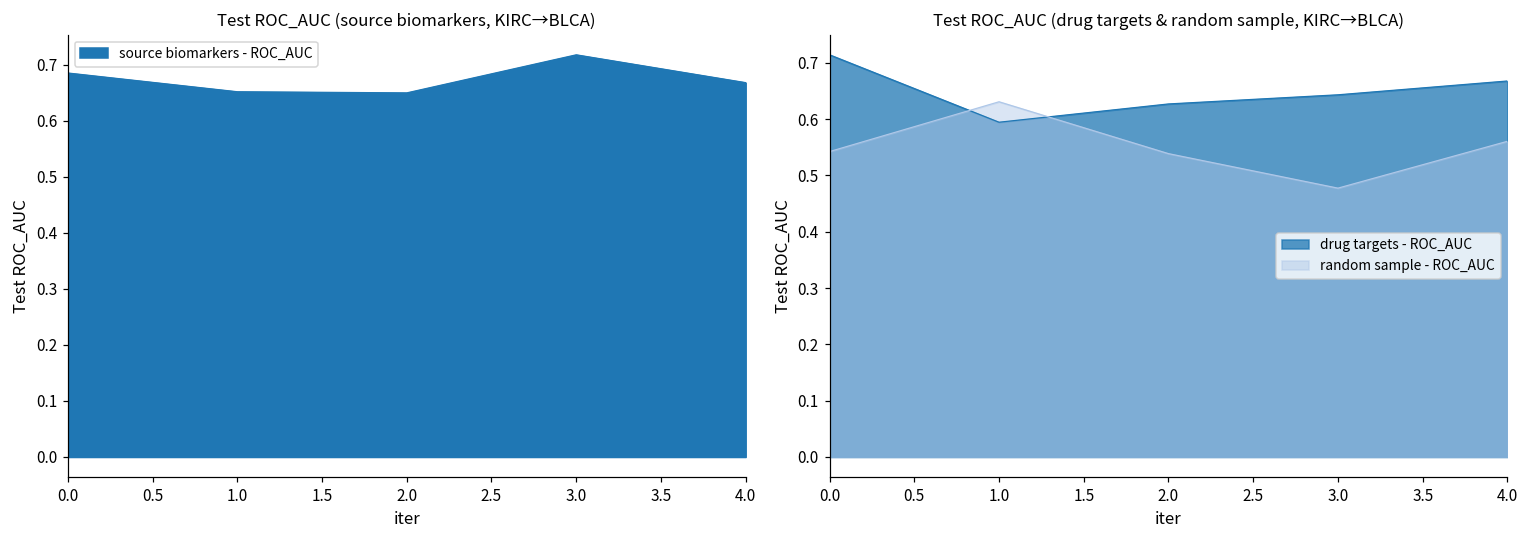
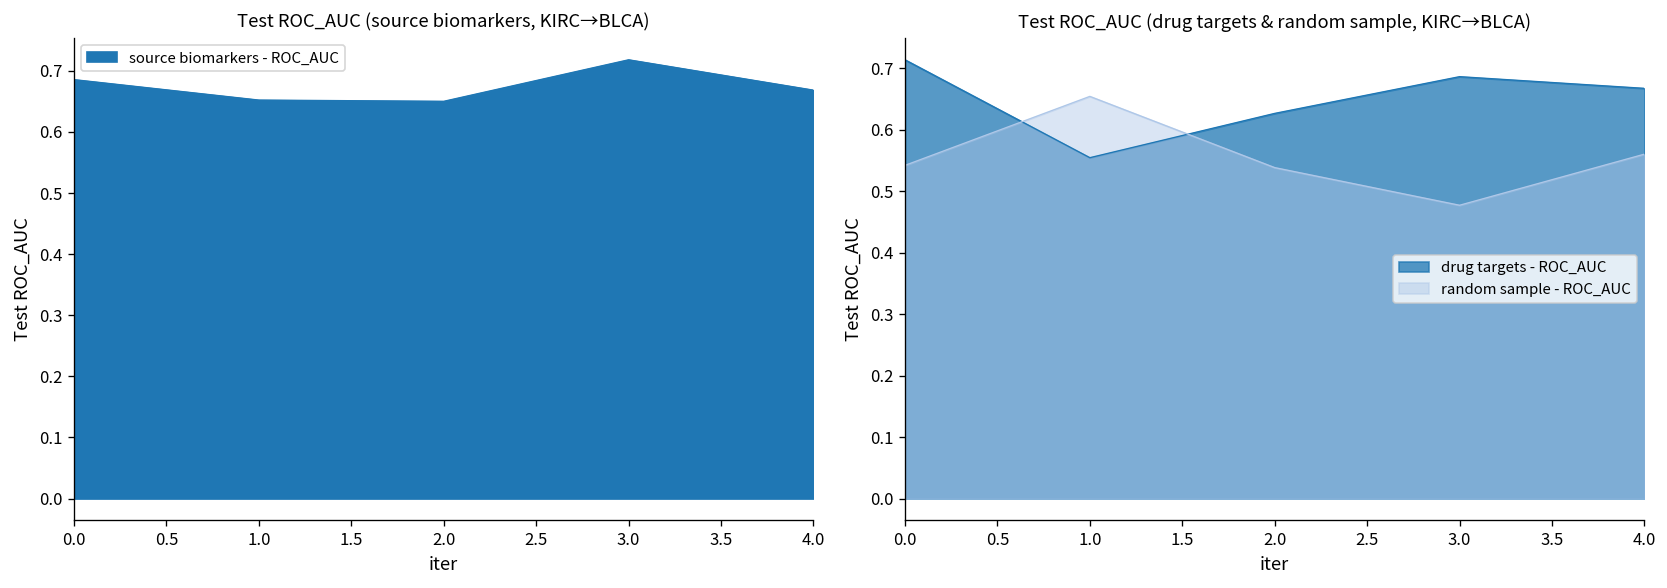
Test ROC_AUC (drug targets & random sample, KIRC→BLCA), drug targets - ROC_AUC, 1.0: 0.59 -> 0.55
Test ROC_AUC (drug targets & random sample, KIRC→BLCA), random sample - ROC_AUC, 1.0: 0.63 -> 0.65
Test ROC_AUC (drug targets & random sample, KIRC→BLCA), drug targets - ROC_AUC, 3.0: 0.64 -> 0.69
